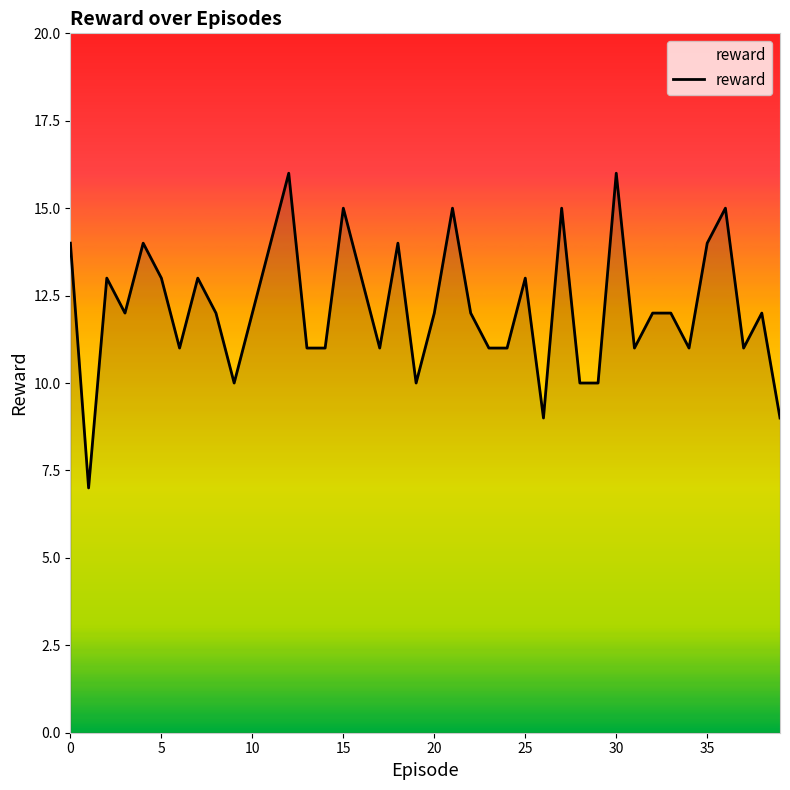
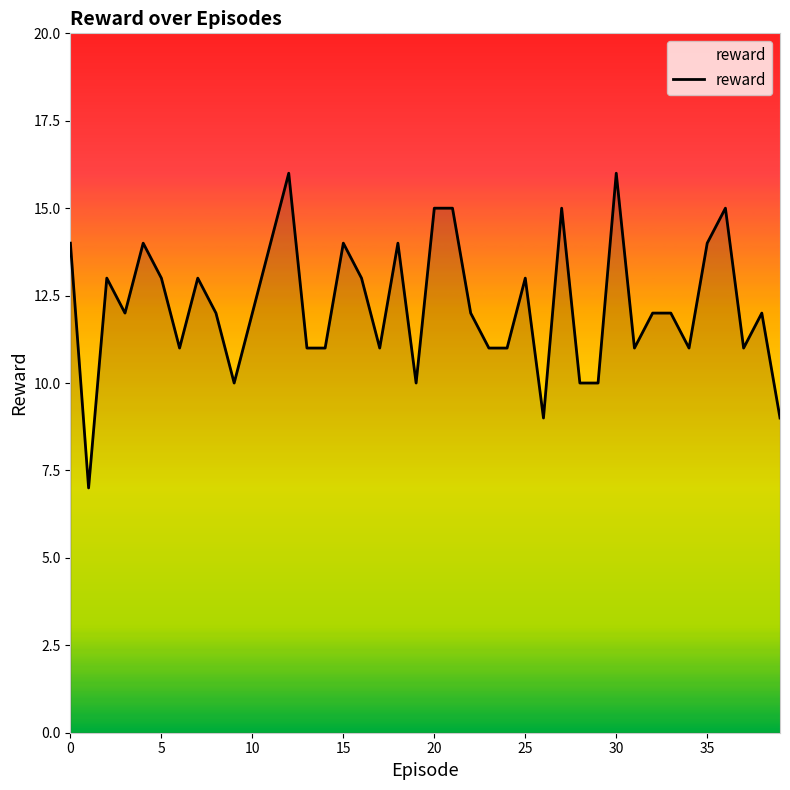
15: 15 -> 14
20: 12 -> 15
